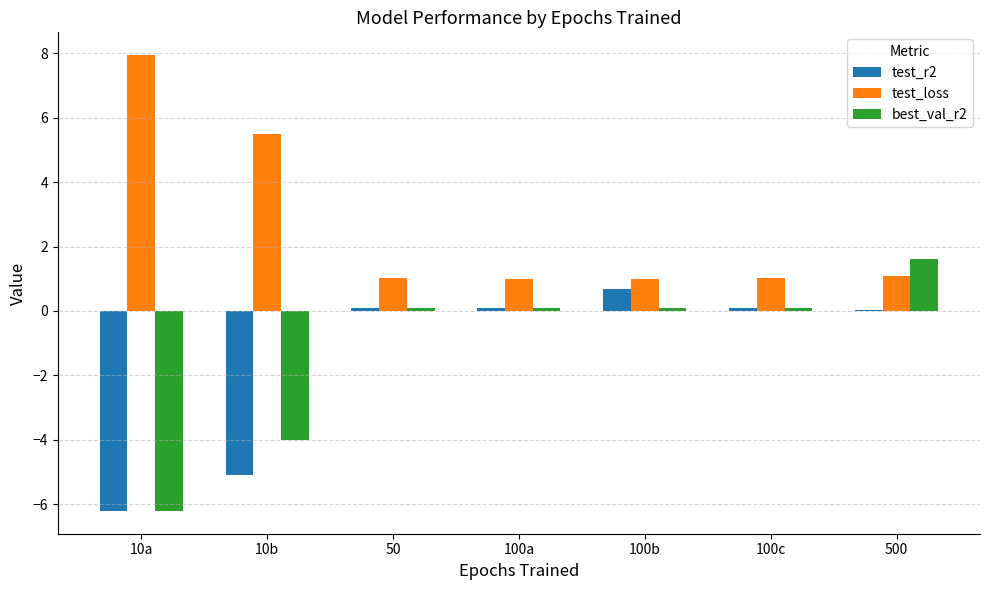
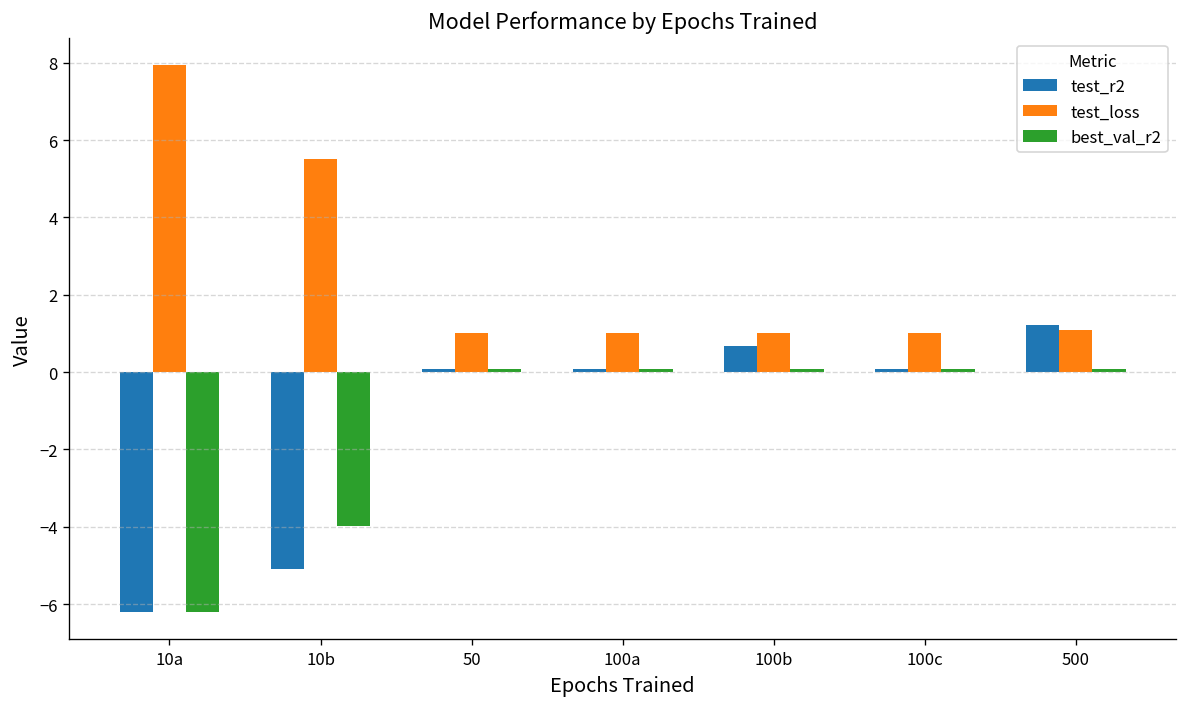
test_r2, 500: 0.0 -> 1.2
best_val_r2, 500: 1.6 -> 0.1
